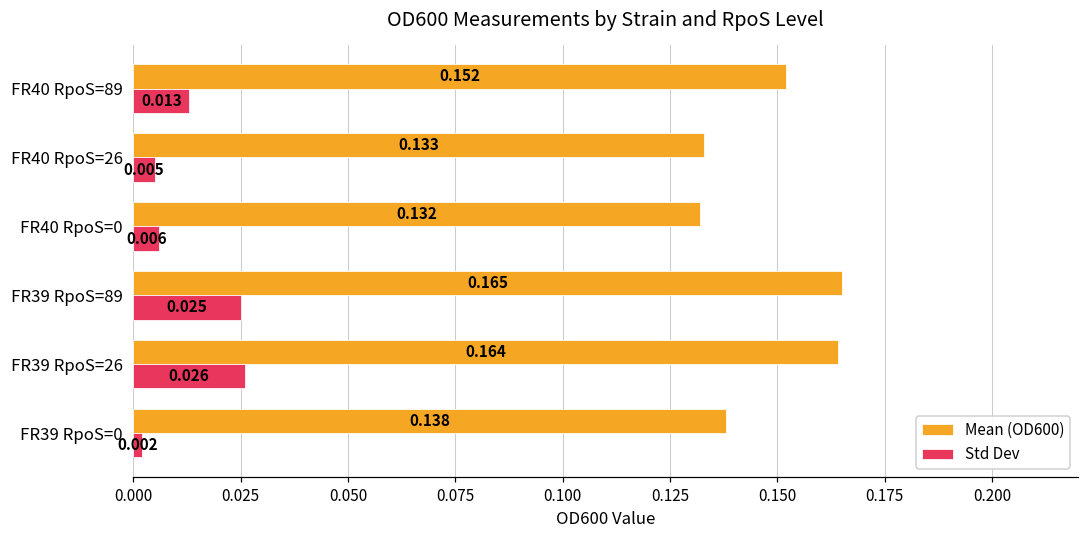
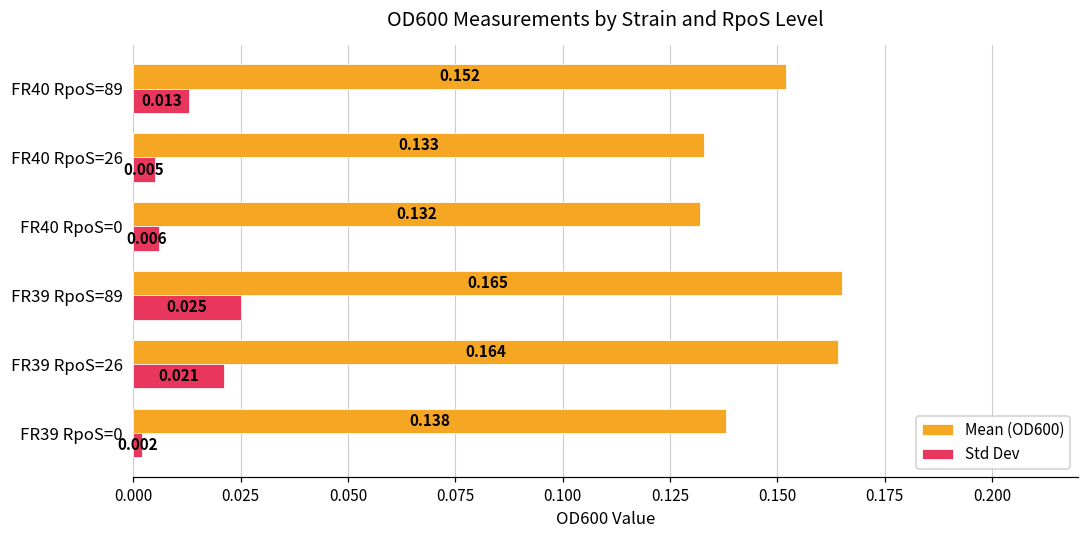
Std Dev, FR39 RpoS=26: 0.026 -> 0.021
